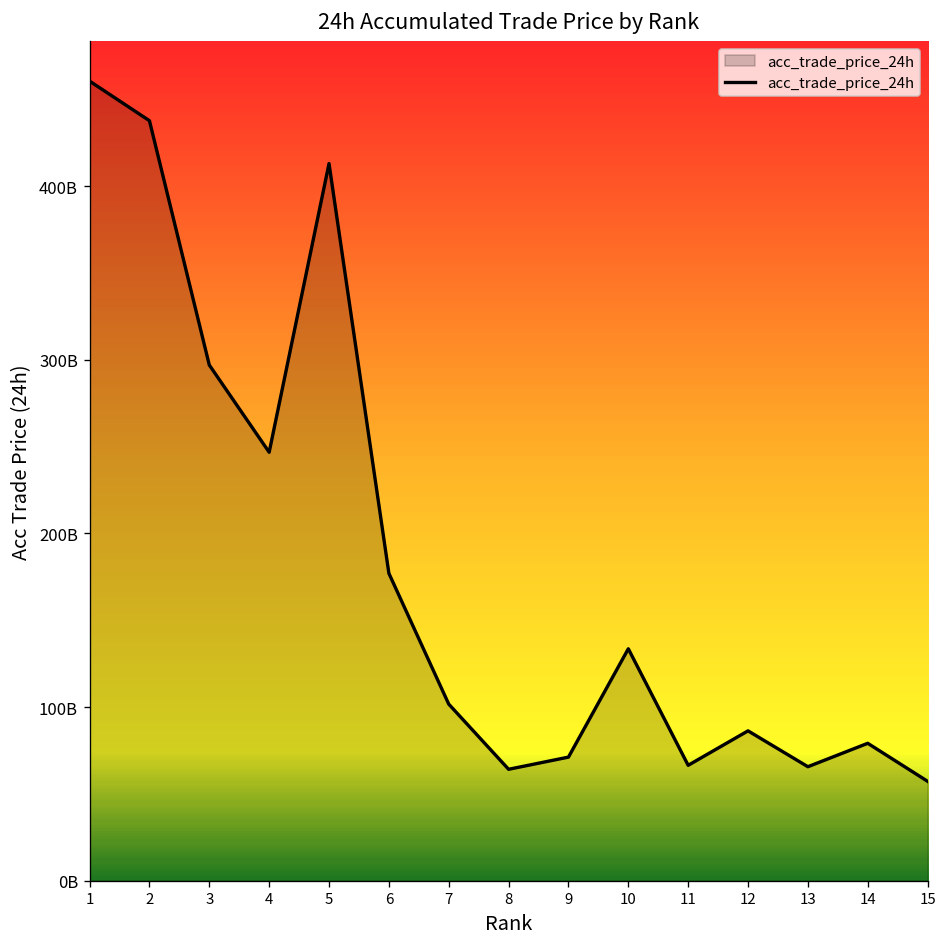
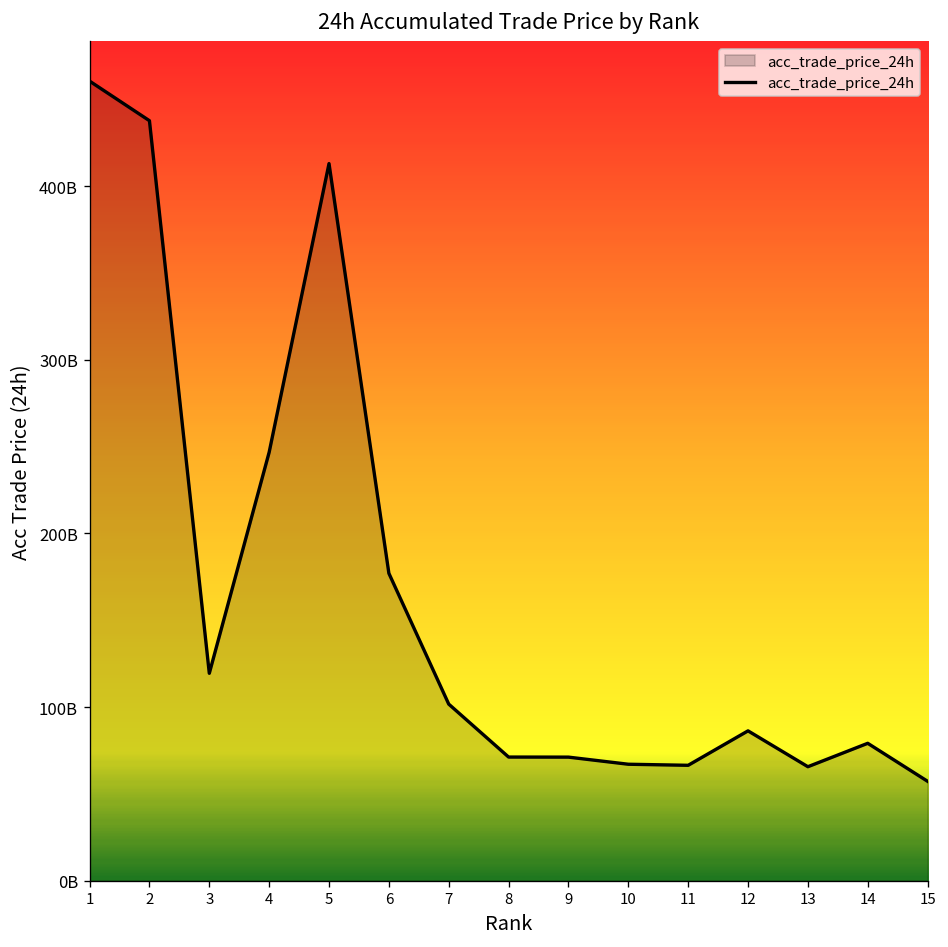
3: 297000000000 -> 119000000000
8: 64000000000 -> 71000000000
10: 134000000000 -> 67000000000
